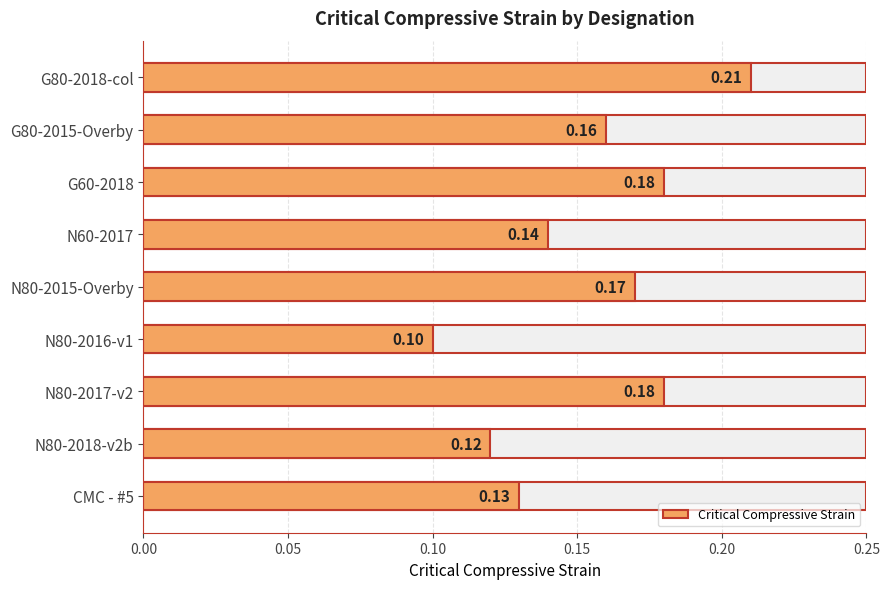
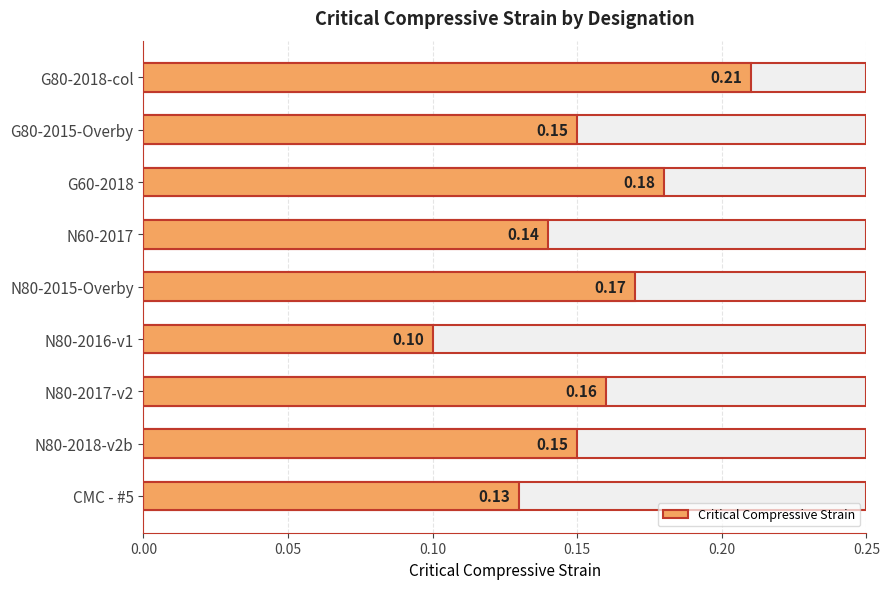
Critical Compressive Strain, G80-2015-Overby: 0.16 -> 0.15
Critical Compressive Strain, N80-2017-v2: 0.18 -> 0.16
Critical Compressive Strain, N80-2018-v2b: 0.12 -> 0.15
